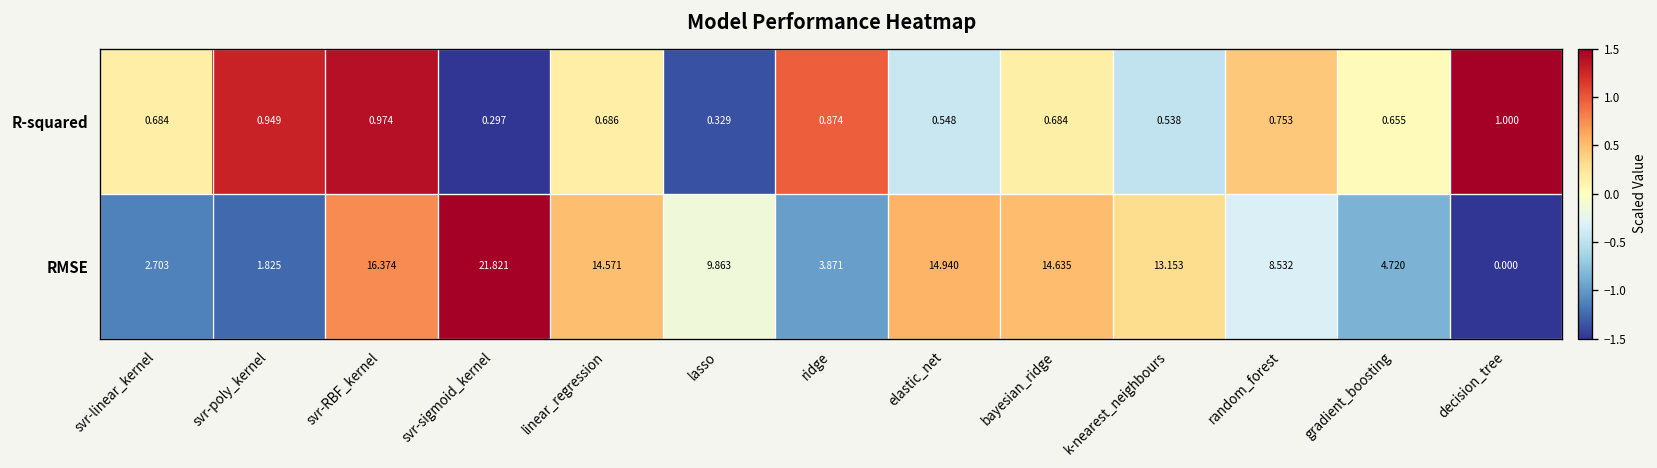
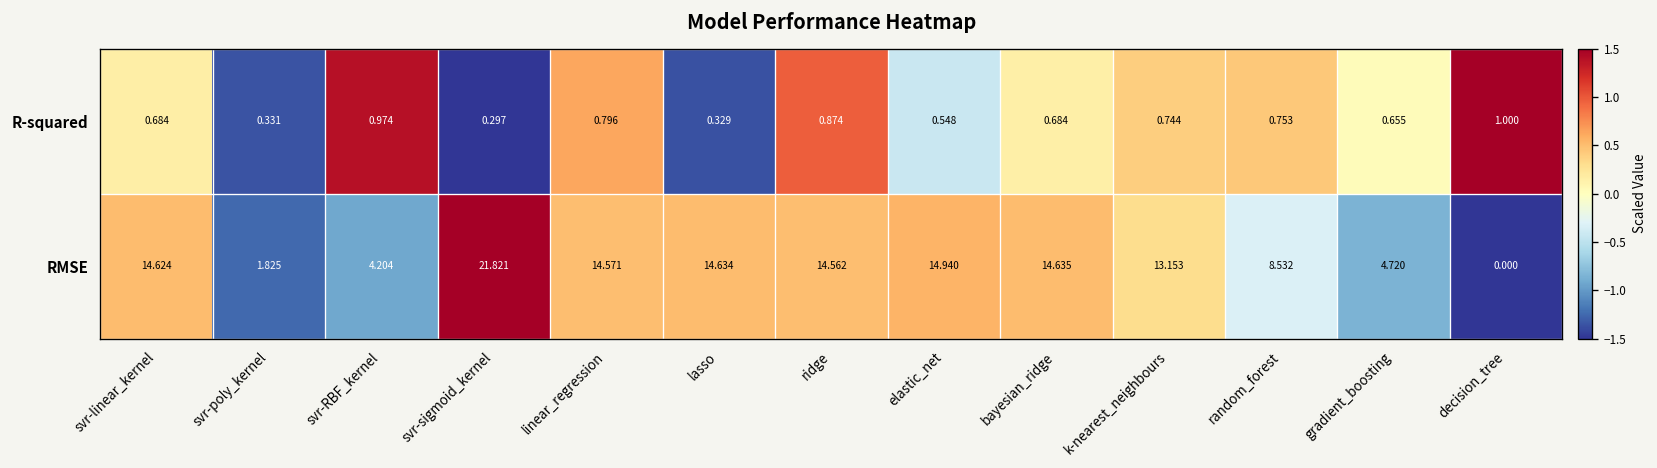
R-squared, svr-poly_kernel: 0.949 -> 0.331
R-squared, linear_regression: 0.686 -> 0.796
R-squared, k-nearest_neighbours: 0.538 -> 0.744
RMSE, svr-linear_kernel: 2.703 -> 14.624
RMSE, svr-RBF_kernel: 16.374 -> 4.204
RMSE, lasso: 9.863 -> 14.634
RMSE, ridge: 3.871 -> 14.562
